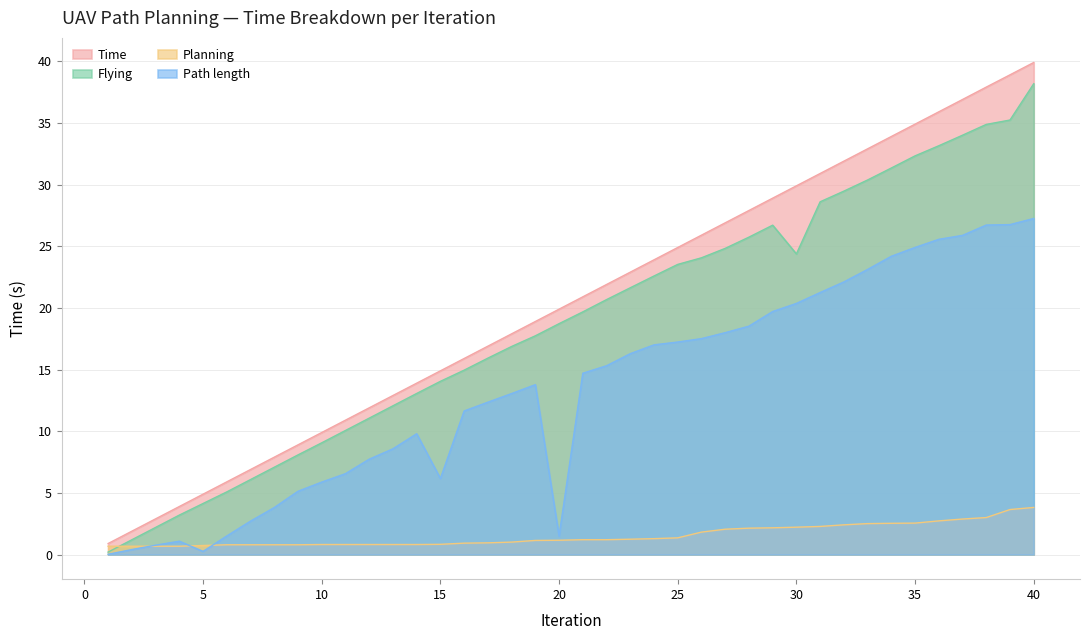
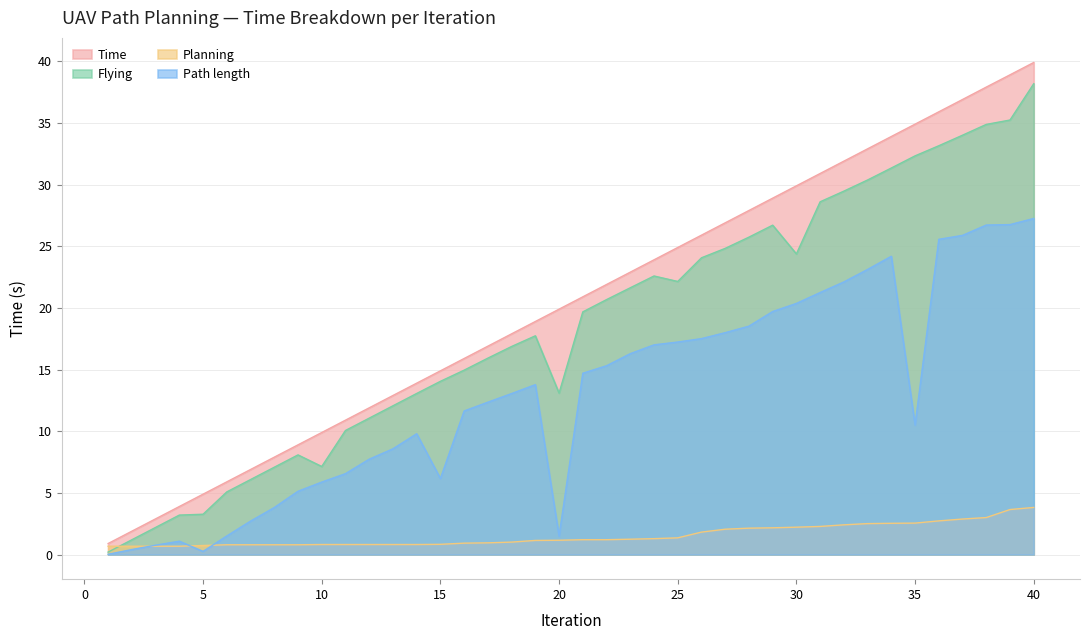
Flying, 5: 4.1 -> 3.3
Flying, 10: 9.1 -> 7.1
Flying, 20: 18.7 -> 13.1
Flying, 25: 23.5 -> 22.1
Path length, 35: 24.9 -> 10.5
